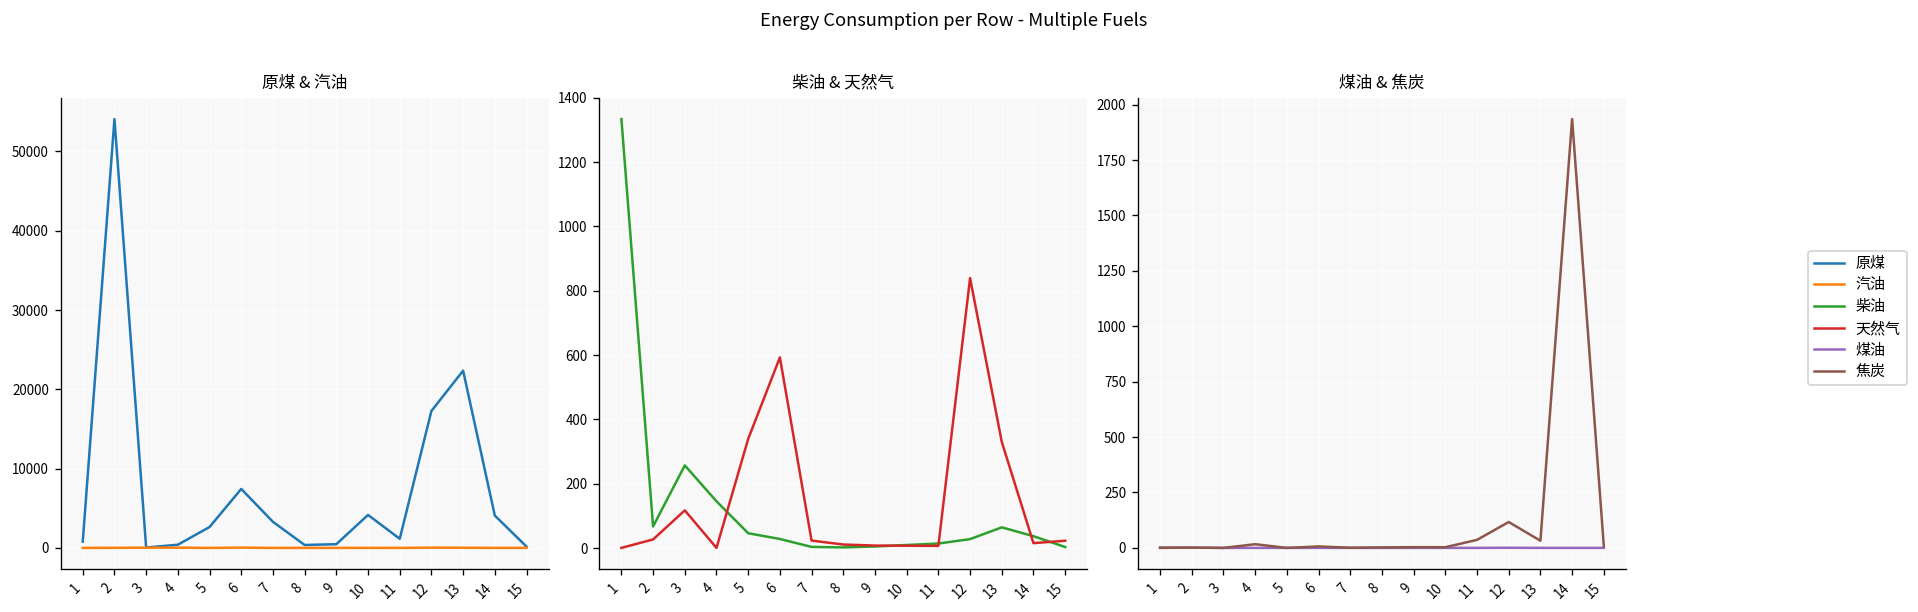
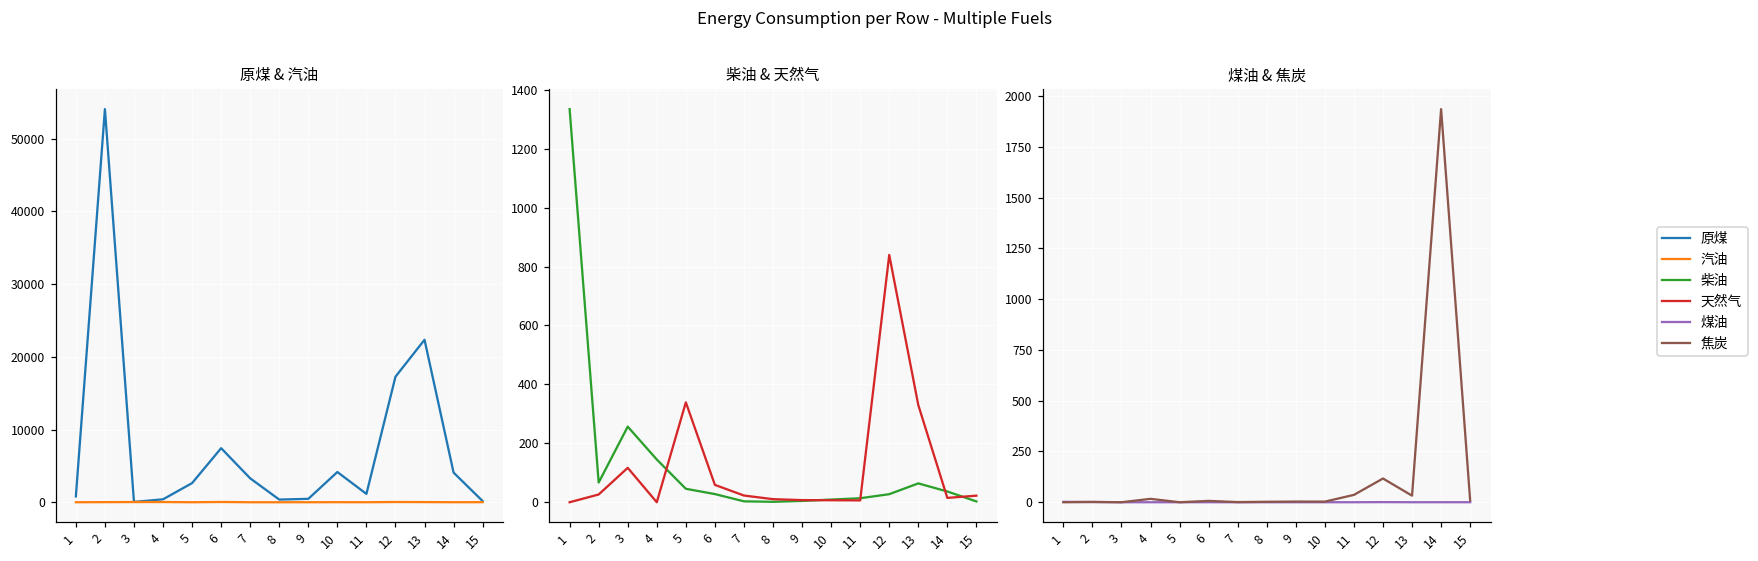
柴油 & 天然气, 天然气, 6: 590 -> 60
